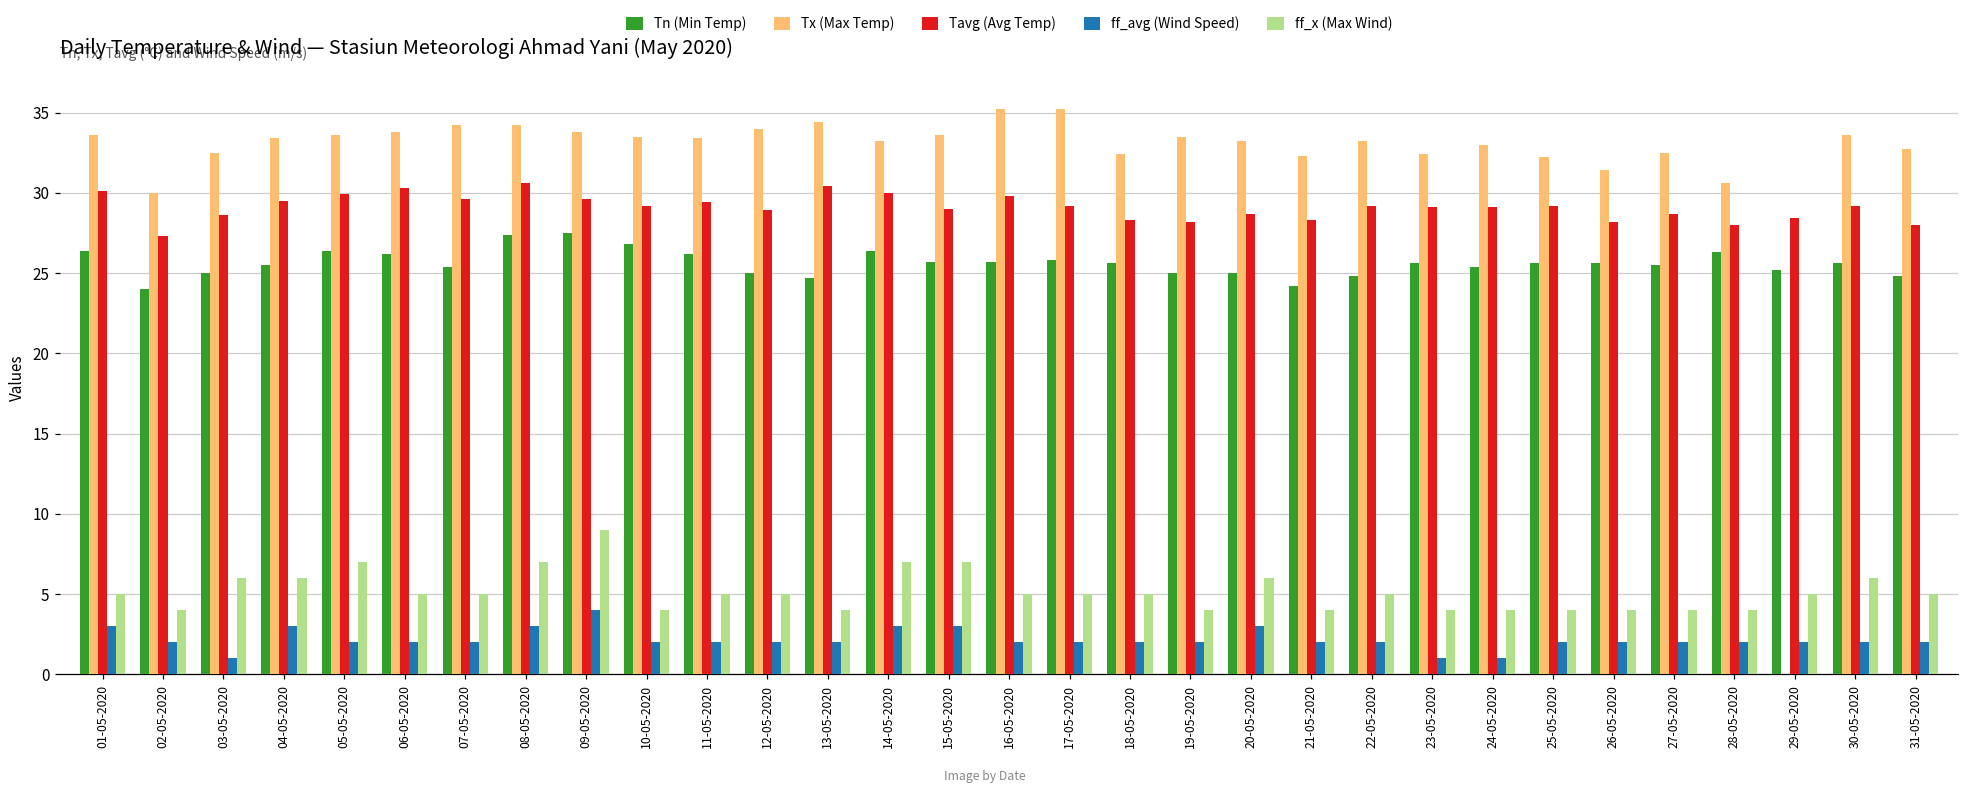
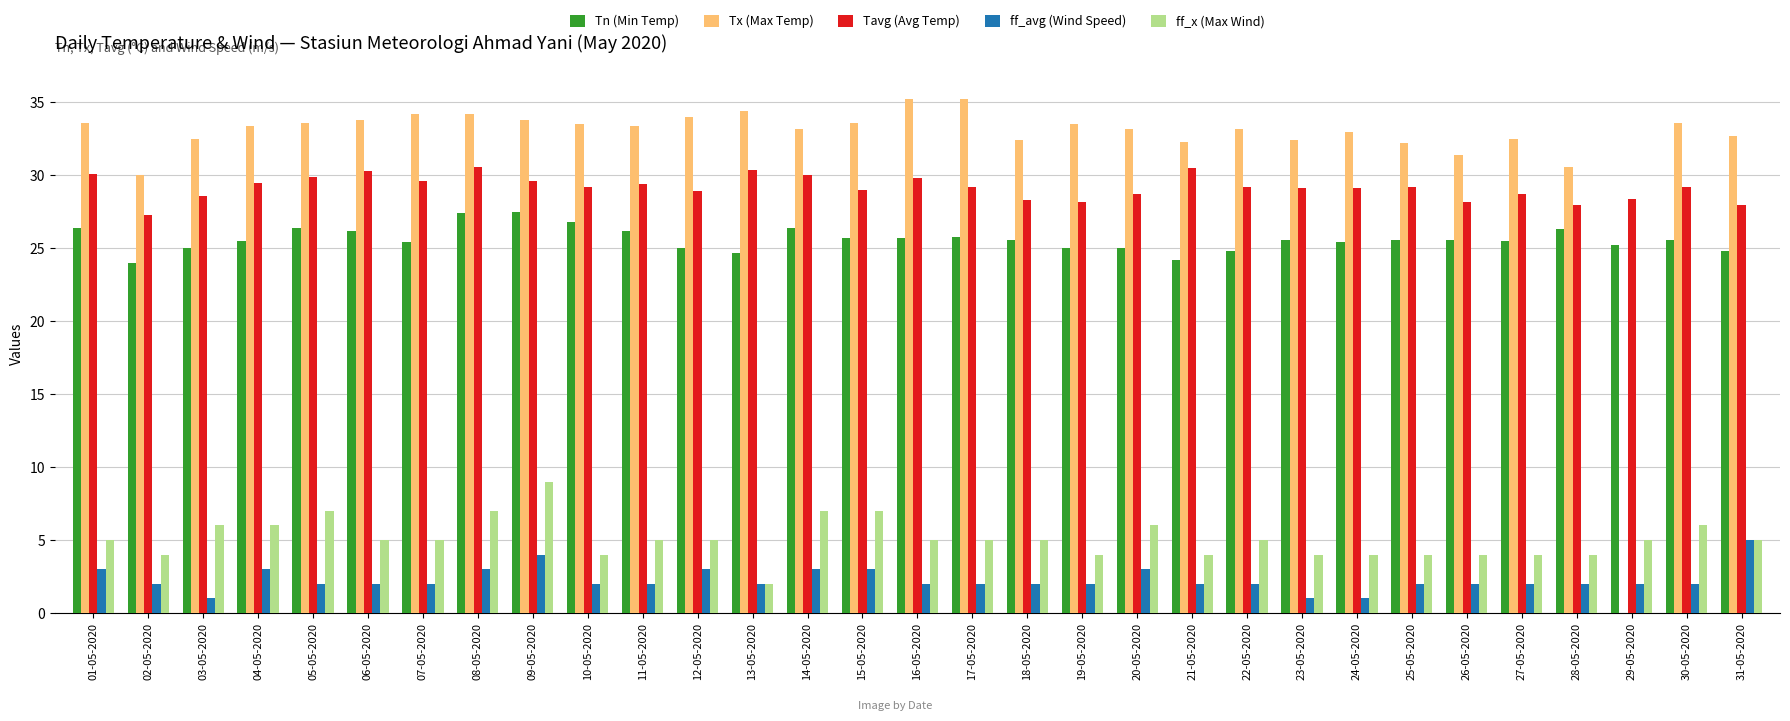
ff_avg (Wind Speed), 12-05-2020: 2 -> 3
ff_x (Max Wind), 13-05-2020: 4 -> 2
Tavg (Avg Temp), 21-05-2020: 28.3 -> 30.5
ff_avg (Wind Speed), 31-05-2020: 2 -> 5
